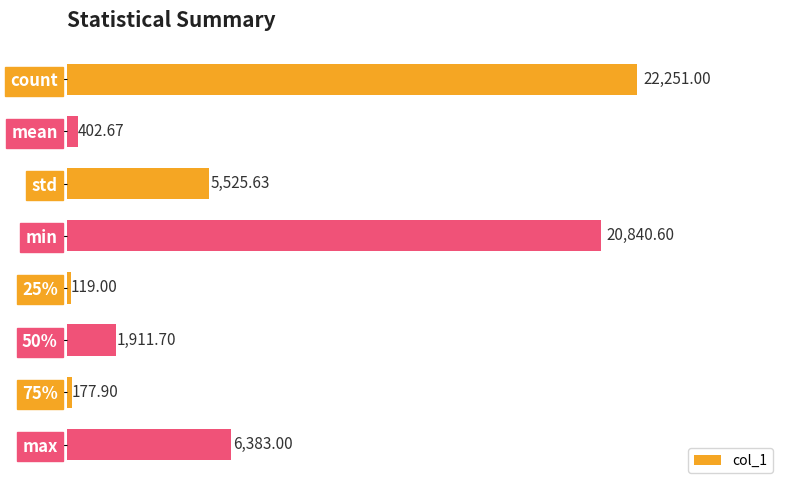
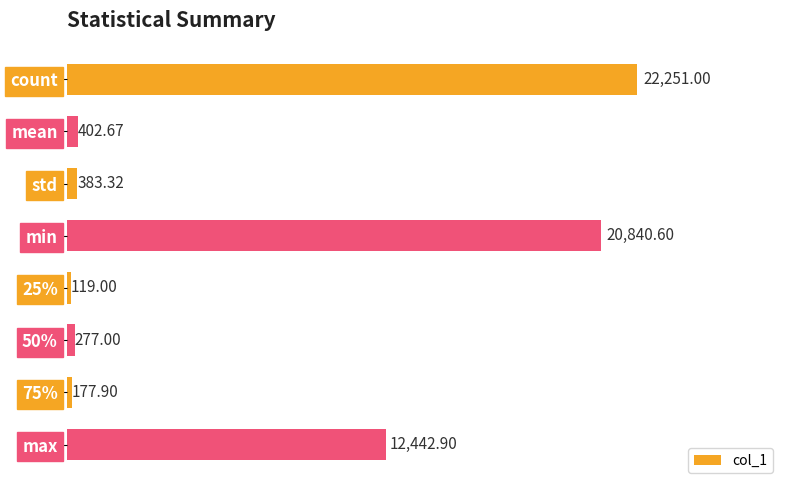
std: 5,525.63 -> 383.32
50%: 1,911.70 -> 277.00
max: 6,383.00 -> 12,442.90
